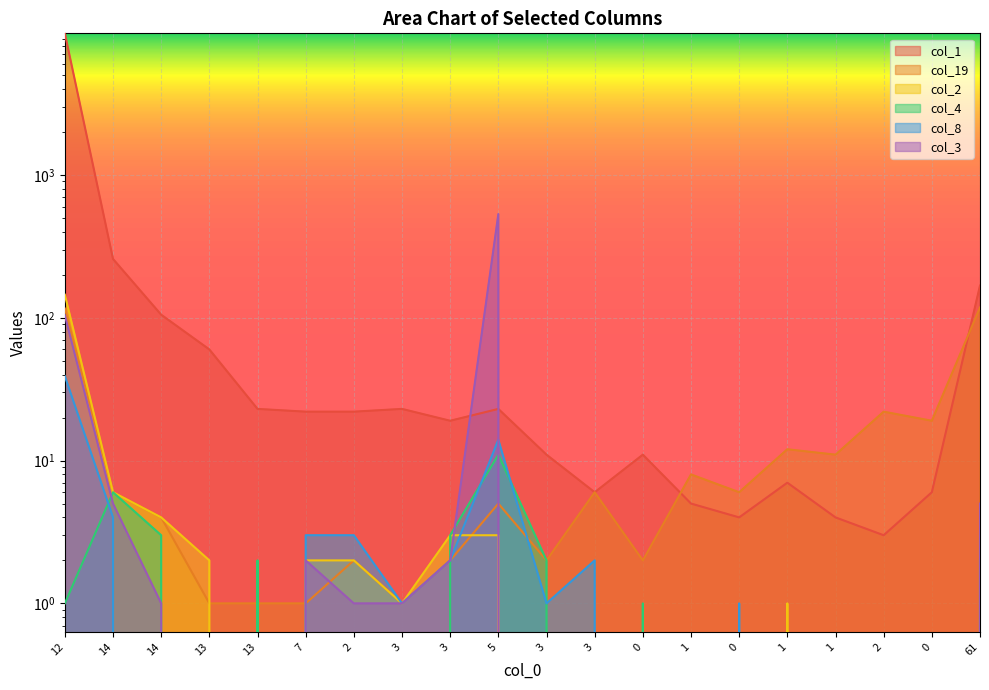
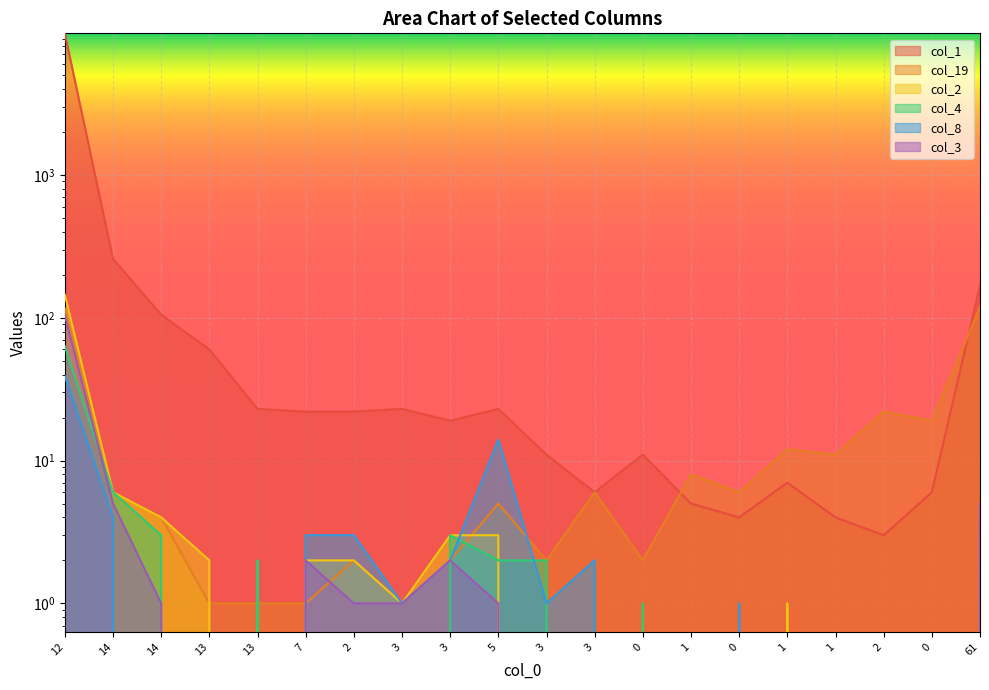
col_4, 12: 1 -> 60
col_4, 5: 11 -> 2
col_3, 5: 530 -> 1
